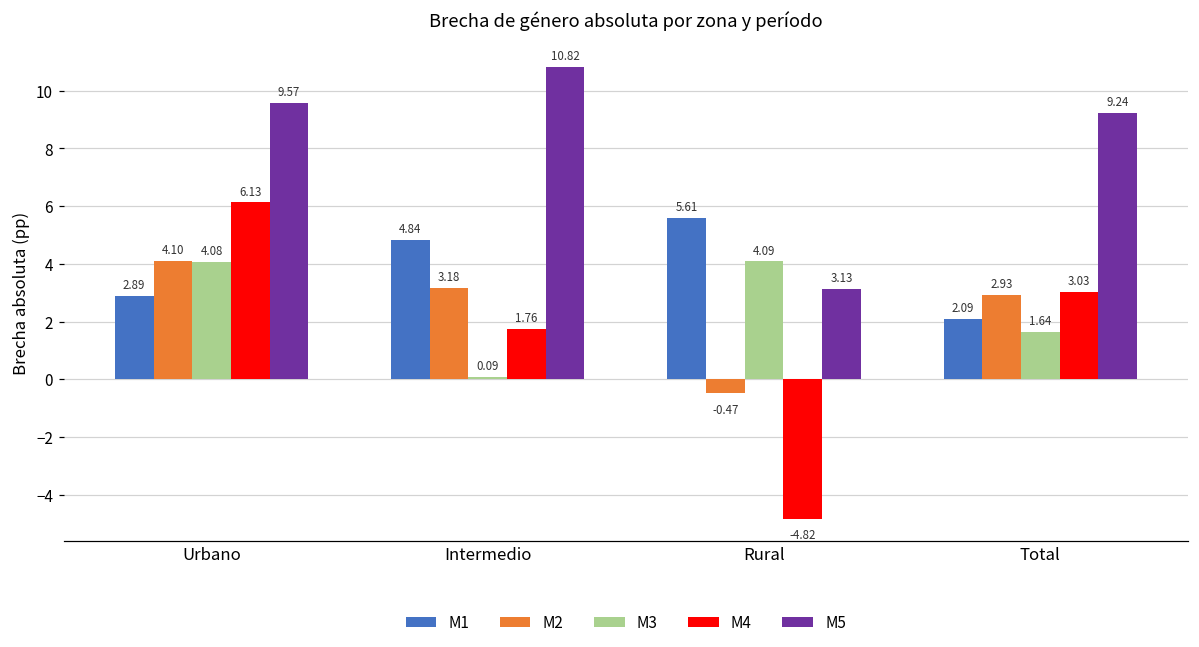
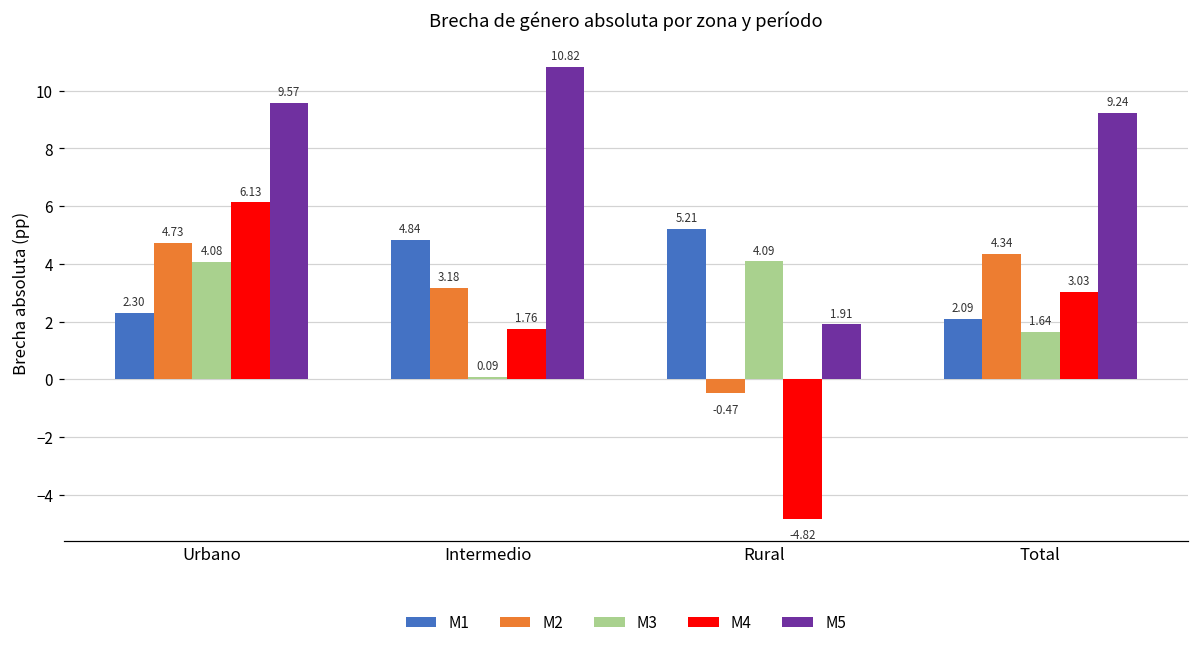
M1, Urbano: 2.89 -> 2.30
M2, Urbano: 4.10 -> 4.73
M1, Rural: 5.61 -> 5.21
M5, Rural: 3.13 -> 1.91
M2, Total: 2.93 -> 4.34
